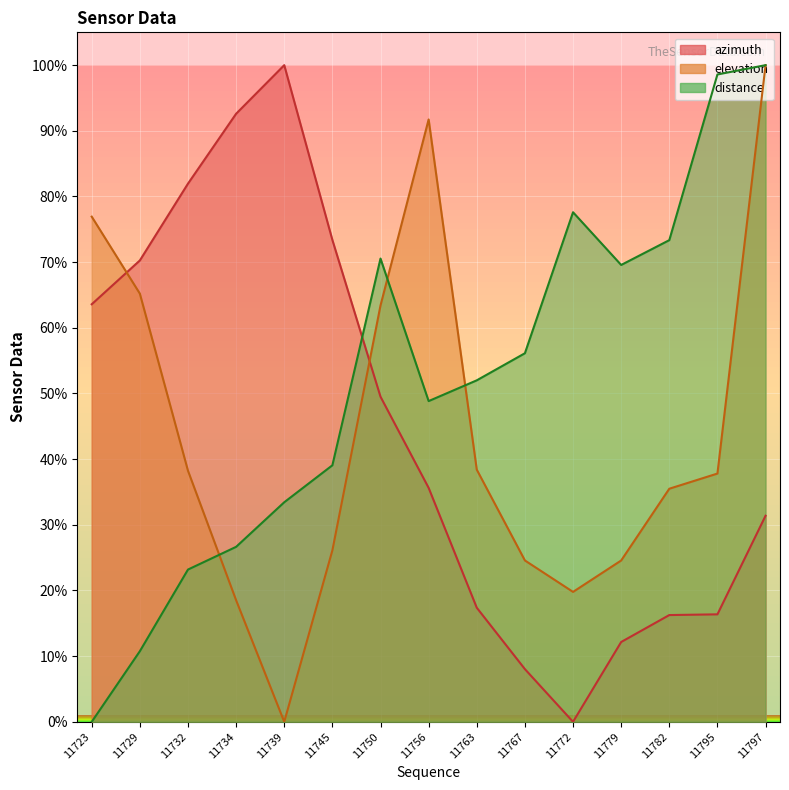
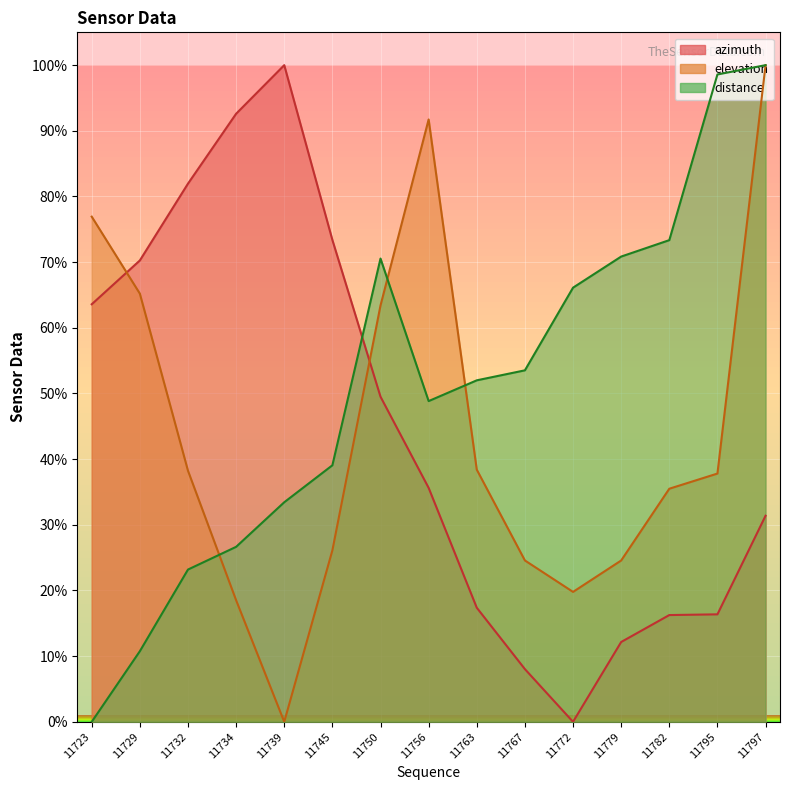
distance, 11767: 56% -> 54%
distance, 11772: 78% -> 66%
distance, 11779: 70% -> 71%
